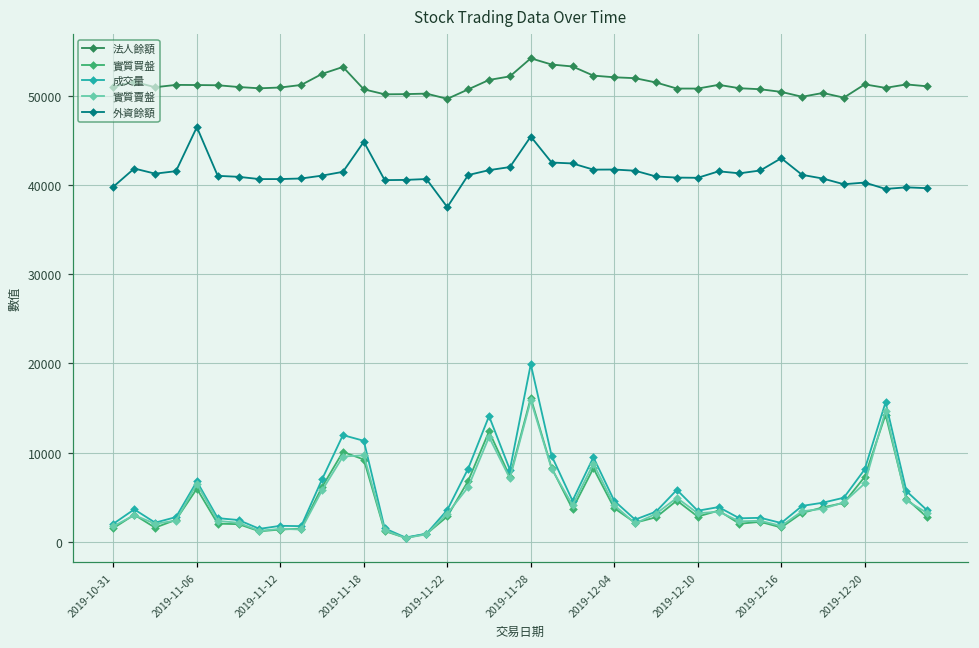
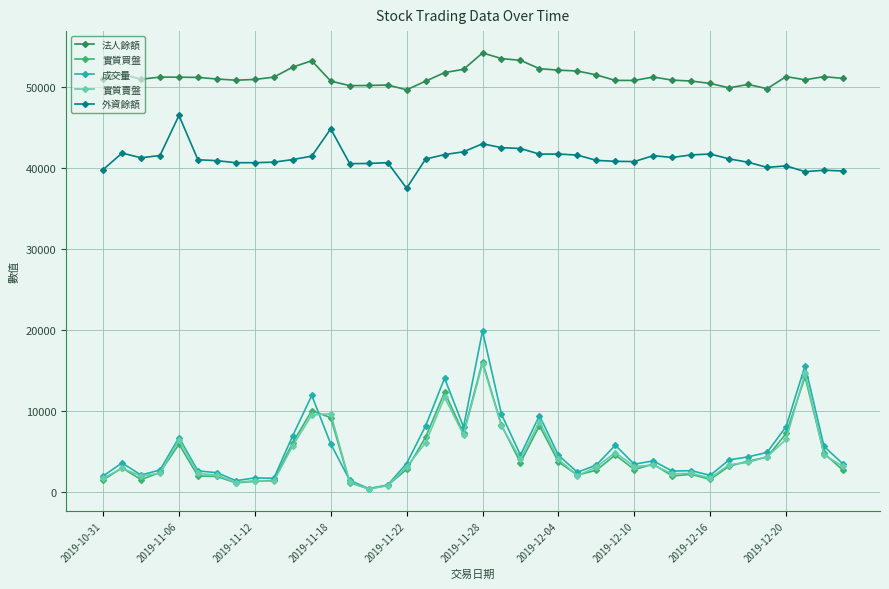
成交量, 2019-11-18: 11000 -> 6000
外資餘額, 2019-11-28: 45000 -> 43000
外資餘額, 2019-12-16: 43000 -> 42000
